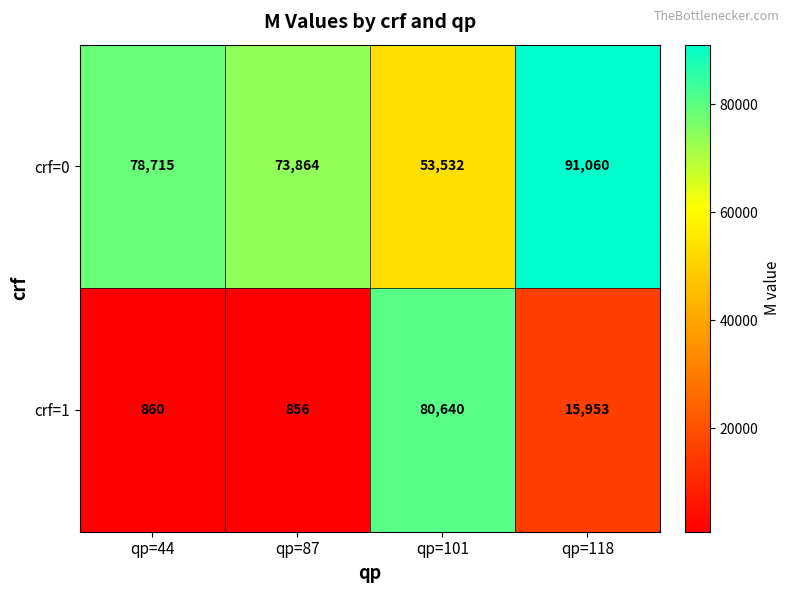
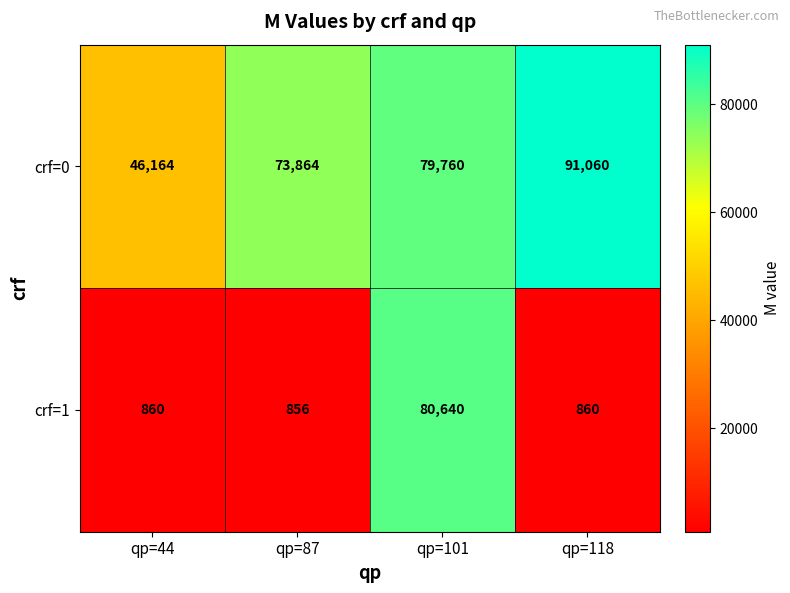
crf=0, qp=44: 78,715 -> 46,164
crf=0, qp=101: 53,532 -> 79,760
crf=1, qp=118: 15,953 -> 860
